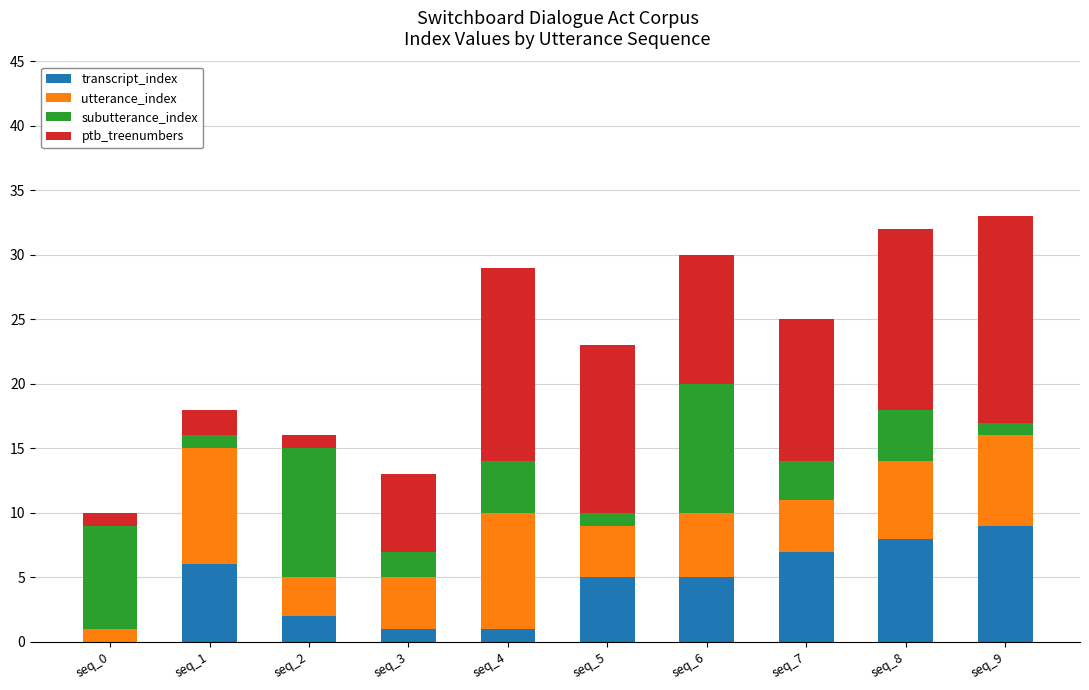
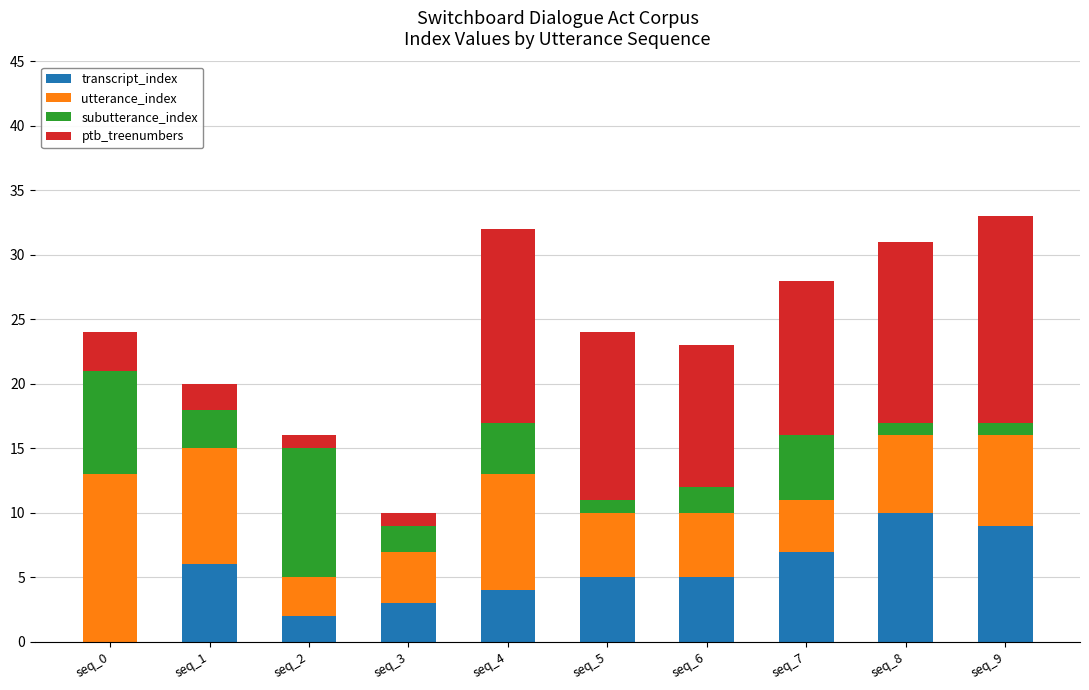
utterance_index, seq_0: 1 -> 13
ptb_treenumbers, seq_0: 1 -> 3
subutterance_index, seq_1: 1 -> 3
transcript_index, seq_3: 1 -> 3
ptb_treenumbers, seq_3: 6 -> 1
transcript_index, seq_4: 1 -> 4
utterance_index, seq_5: 4 -> 5
subutterance_index, seq_6: 10 -> 2
ptb_treenumbers, seq_6: 10 -> 11
subutterance_index, seq_7: 3 -> 5
ptb_treenumbers, seq_7: 11 -> 12
transcript_index, seq_8: 8 -> 10
subutterance_index, seq_8: 4 -> 1
